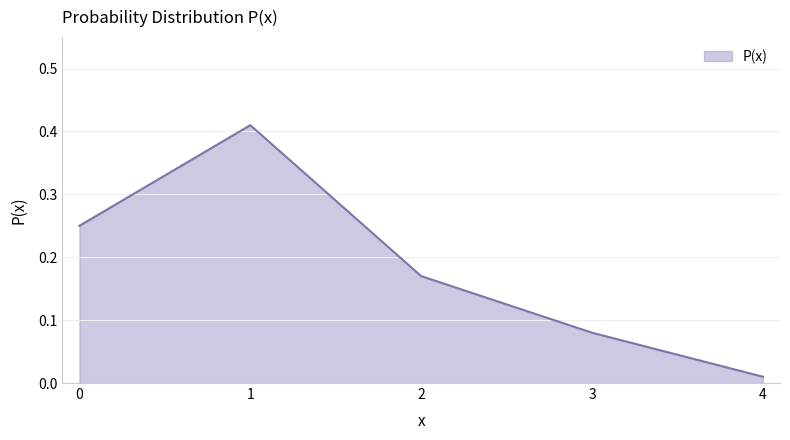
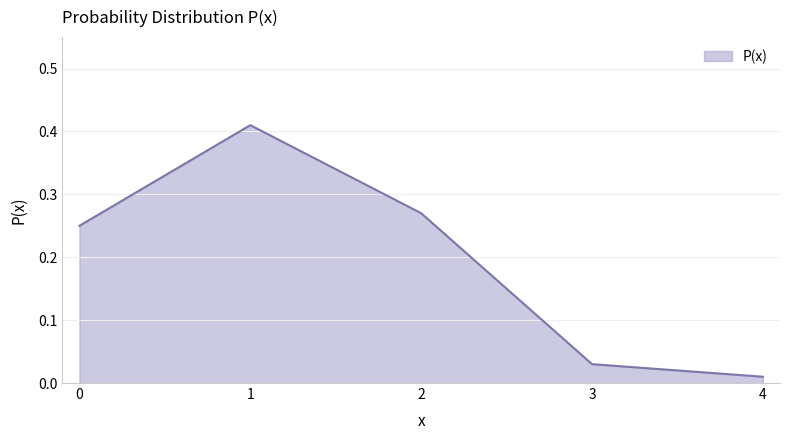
2: 0.17 -> 0.27
3: 0.08 -> 0.03
